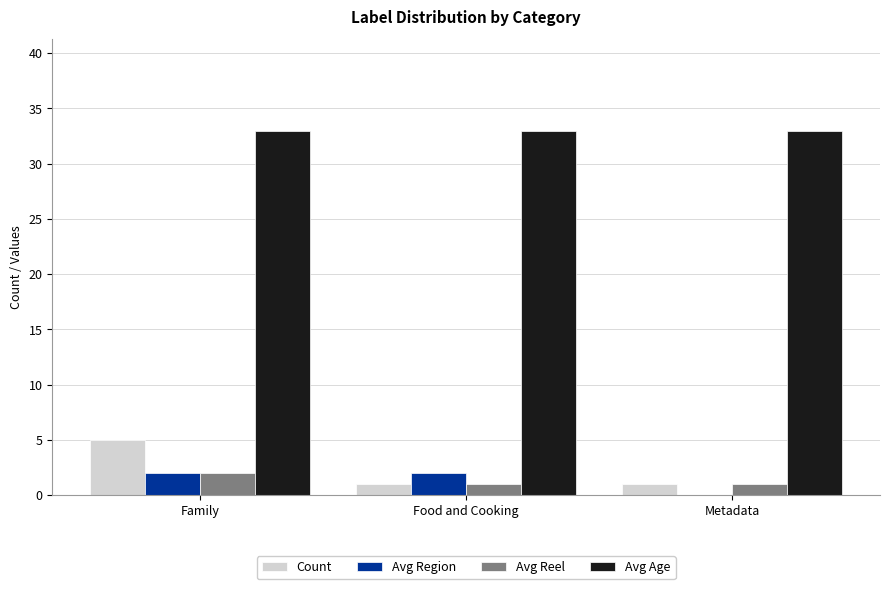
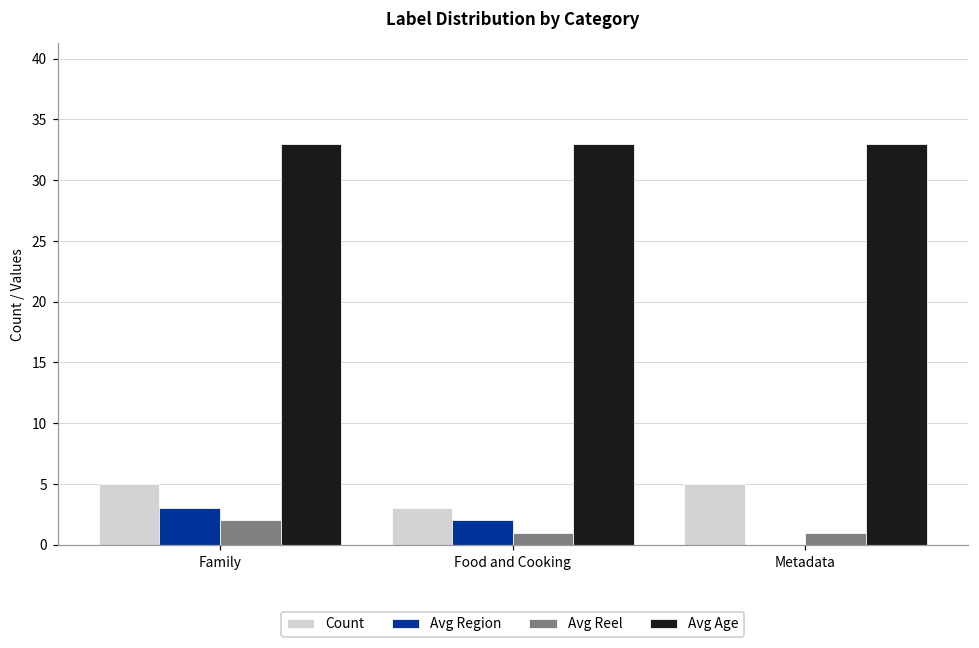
Avg Region, Family: 2 -> 3
Count, Food and Cooking: 1 -> 3
Count, Metadata: 1 -> 5
